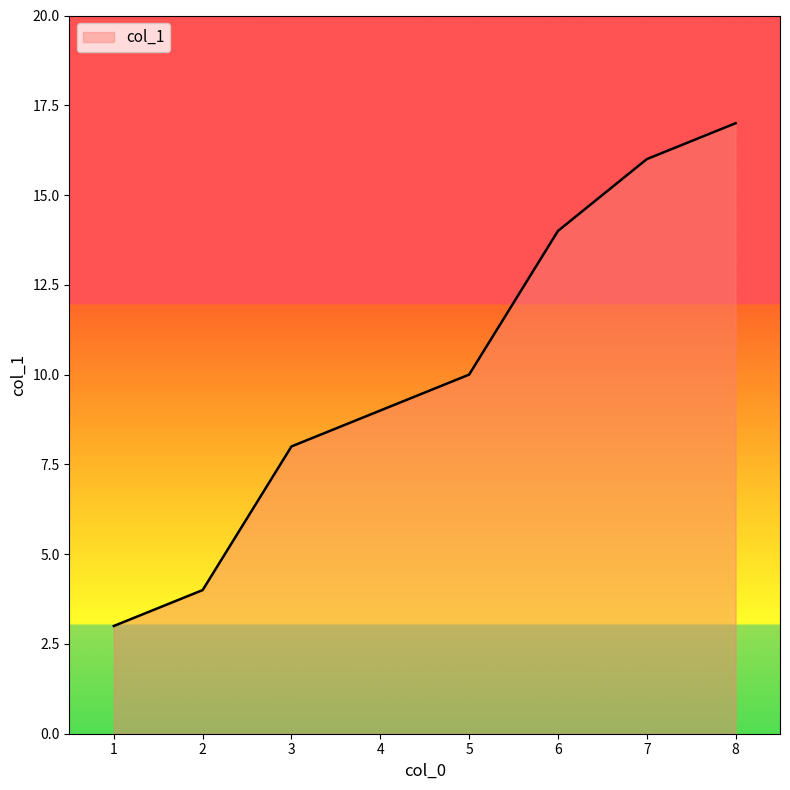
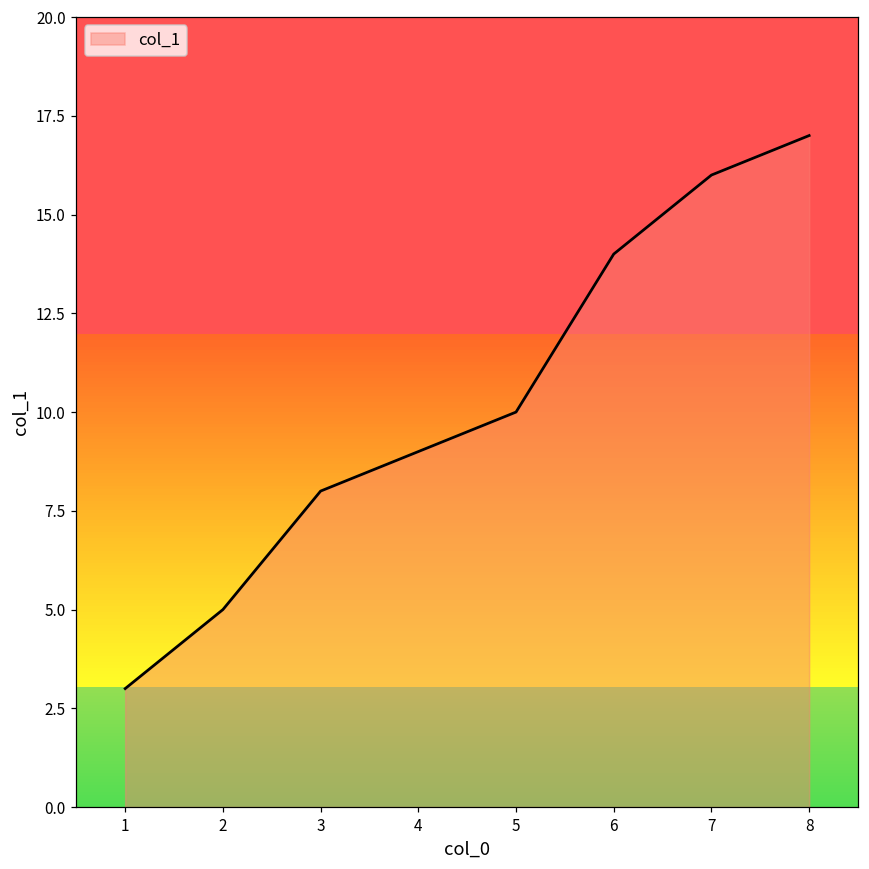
2: 4 -> 5
